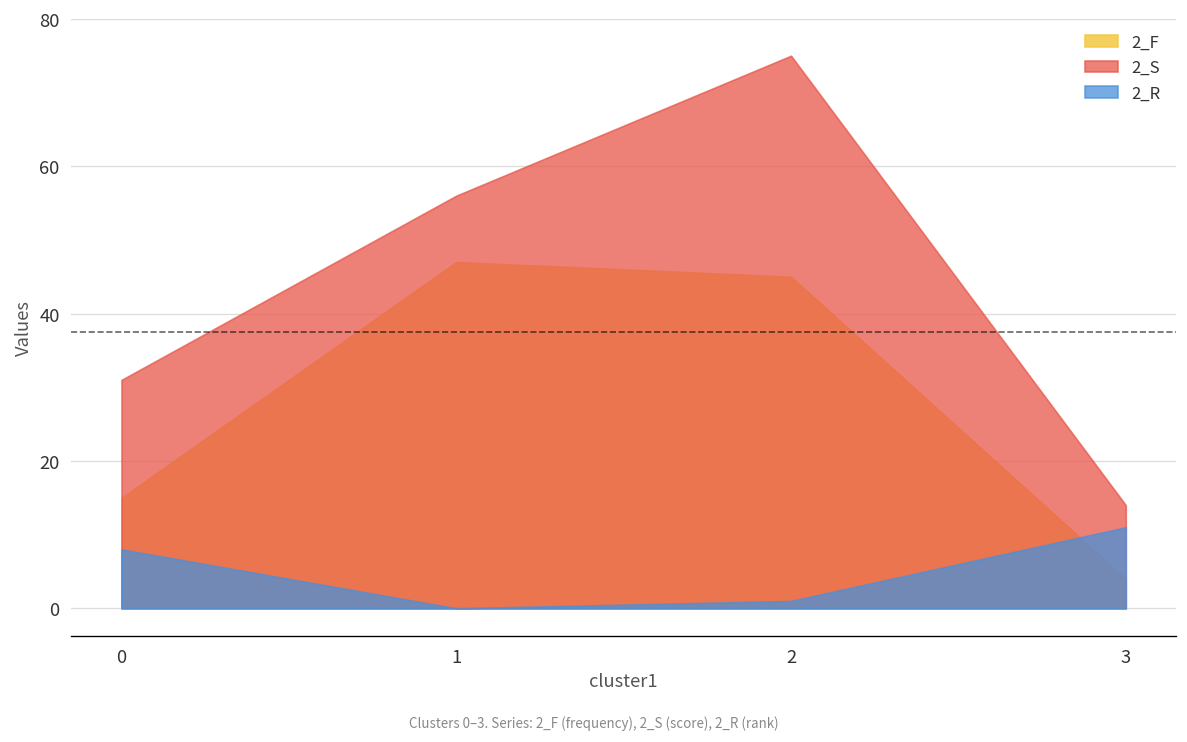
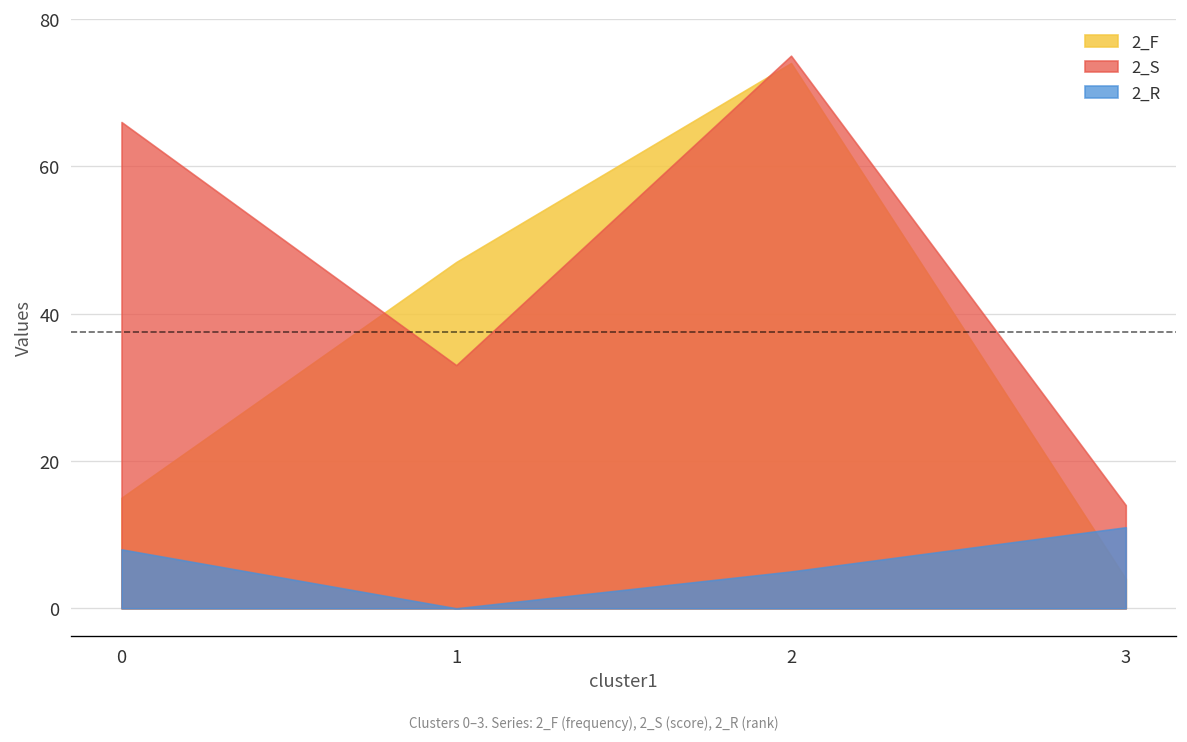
2_S, 0: 31 -> 66
2_S, 1: 56 -> 33
2_F, 2: 45 -> 74
2_R, 2: 1 -> 5
